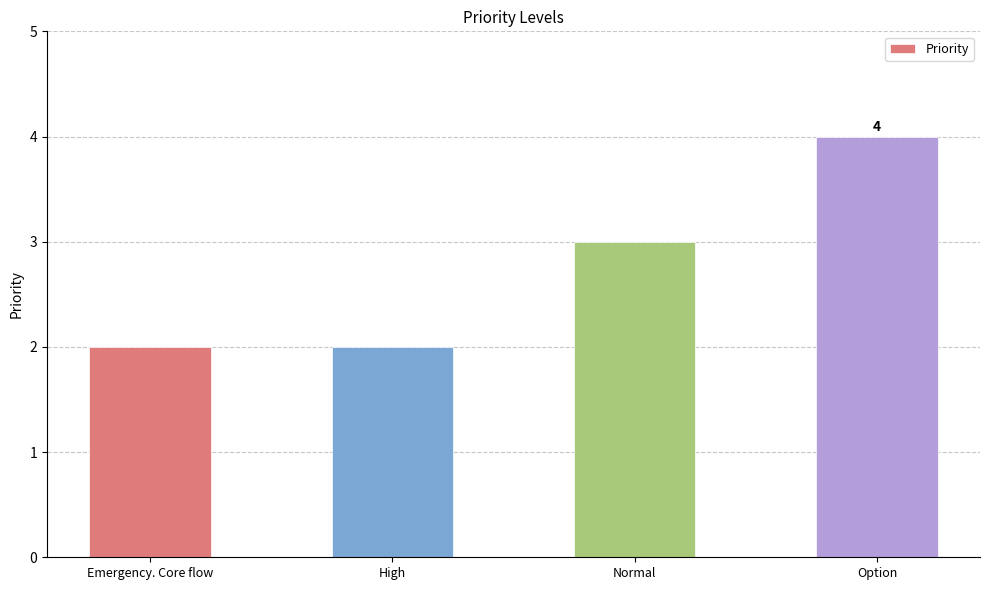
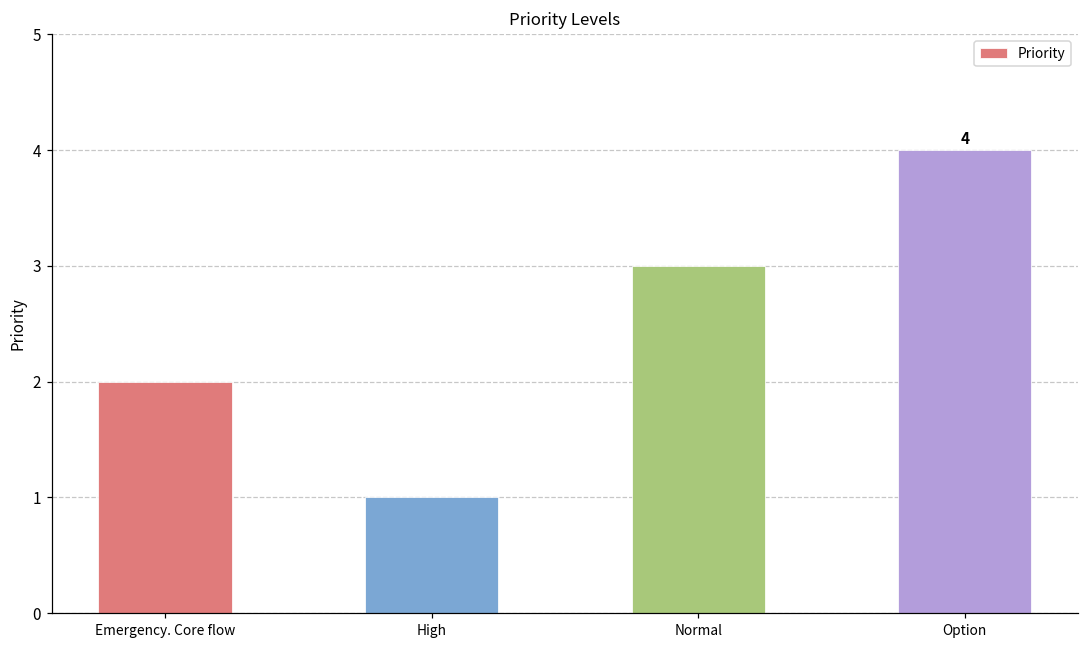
High: 2 -> 1
